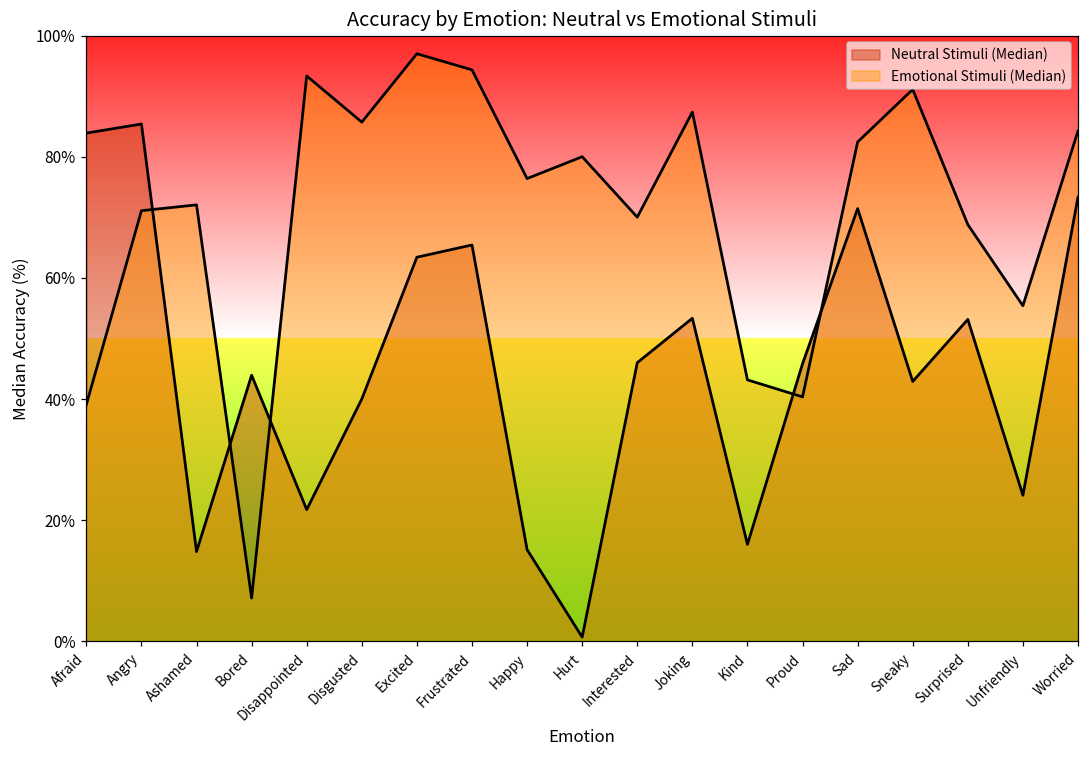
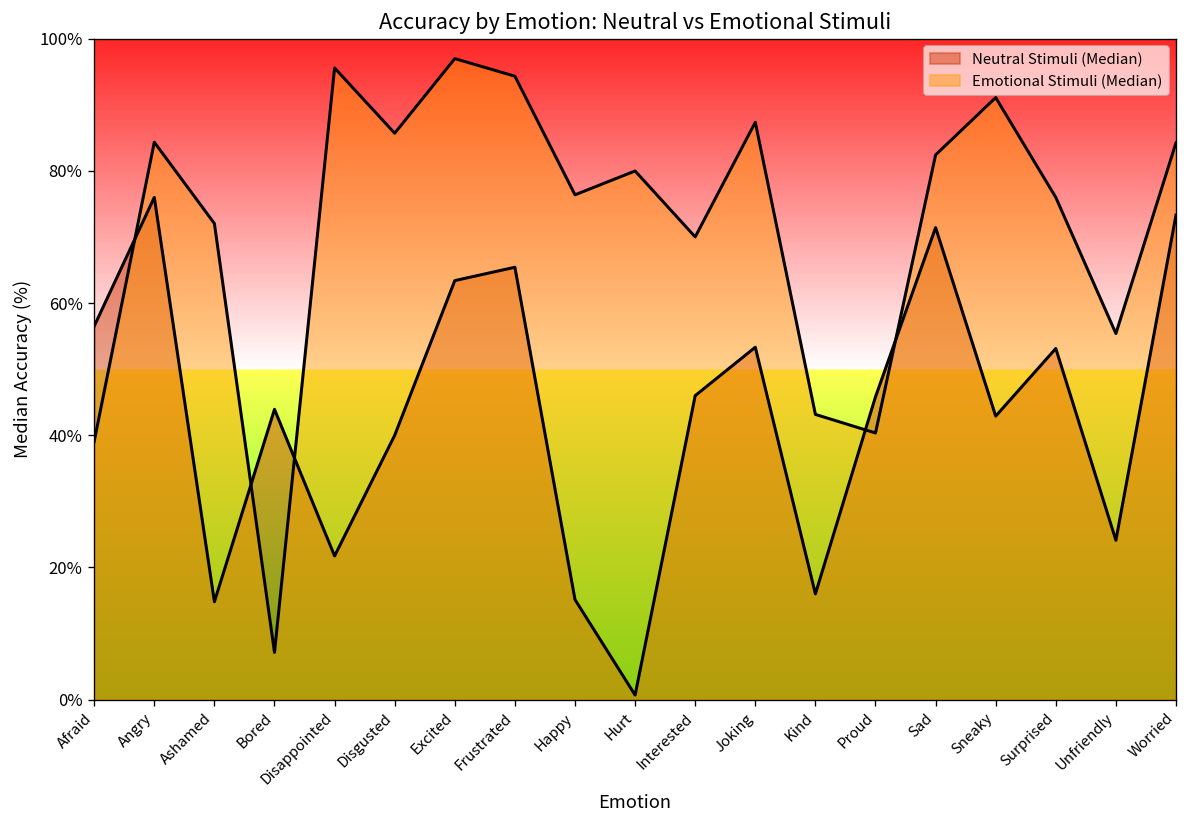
Neutral Stimuli (Median), Afraid: 84% -> 57%
Neutral Stimuli (Median), Angry: 85% -> 76%
Emotional Stimuli (Median), Angry: 71% -> 84%
Emotional Stimuli (Median), Disappointed: 93% -> 96%
Emotional Stimuli (Median), Surprised: 69% -> 76%
